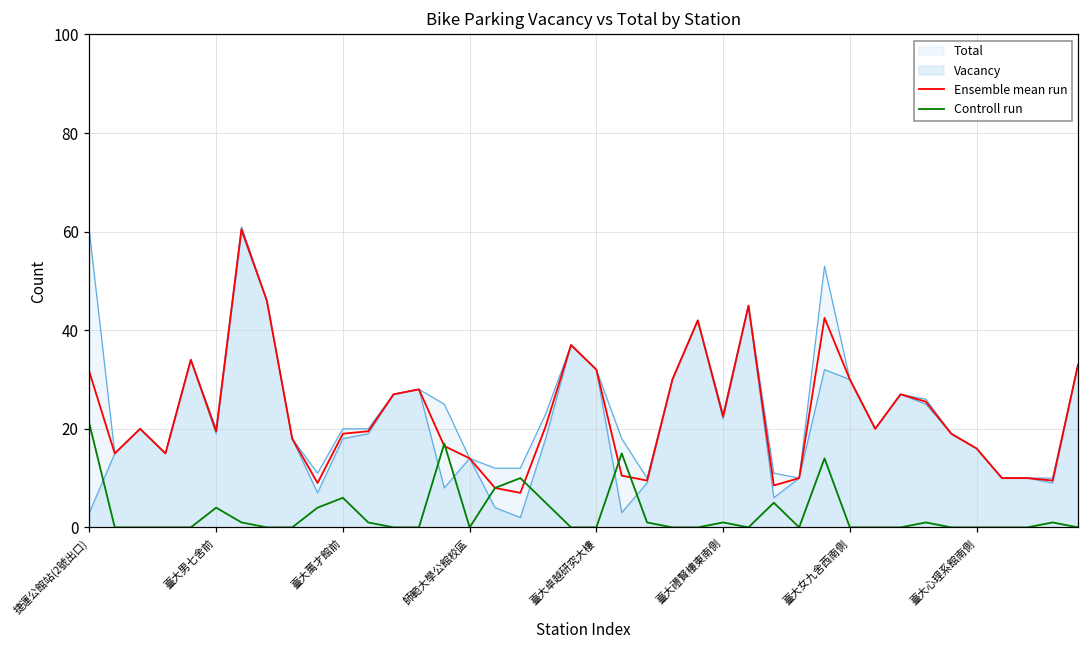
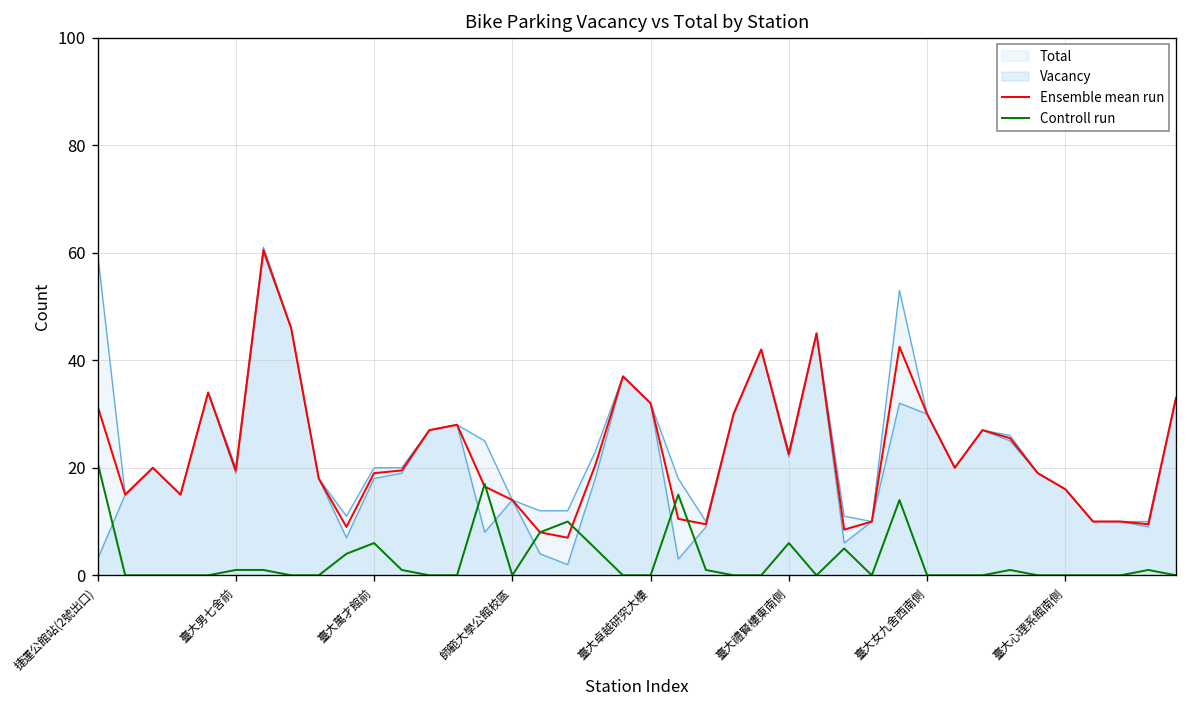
Controll run, 臺大男七舍前: 4 -> 1
Controll run, 臺大禮賢樓東南側: 1 -> 6
